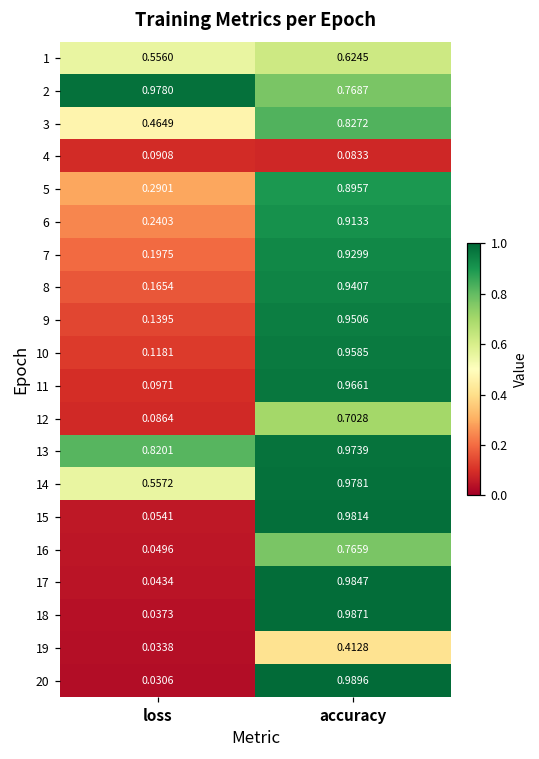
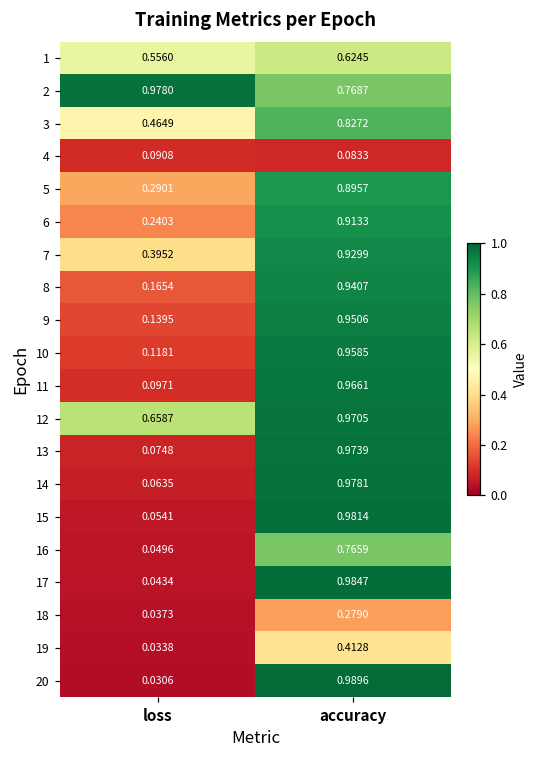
7, loss: 0.1975 -> 0.3952
12, loss: 0.0864 -> 0.6587
12, accuracy: 0.7028 -> 0.9705
13, loss: 0.8201 -> 0.0748
14, loss: 0.5572 -> 0.0635
18, accuracy: 0.9871 -> 0.2790
